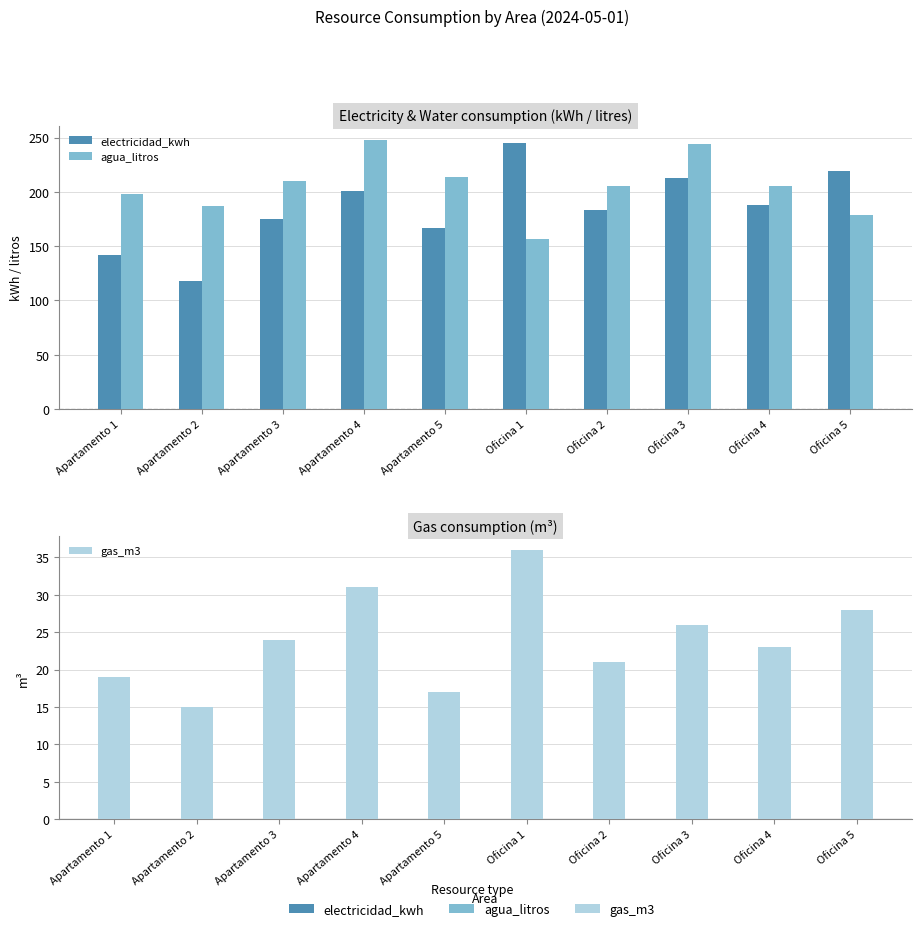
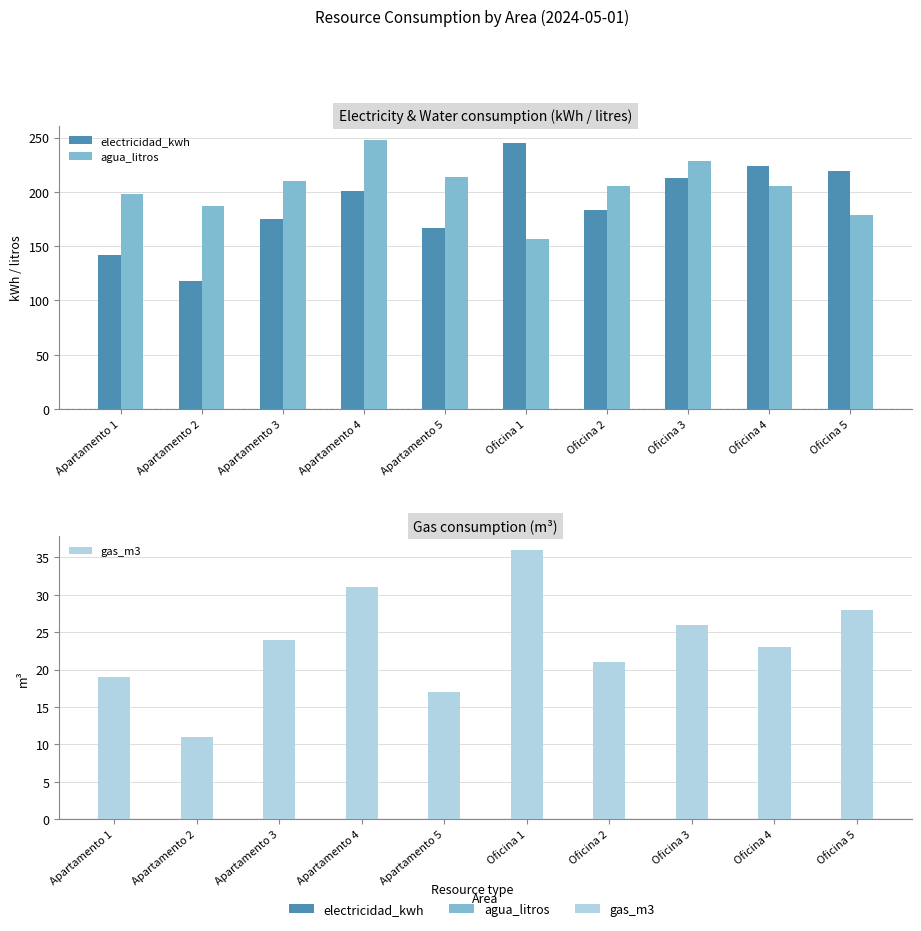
Electricity & Water consumption (kWh / litres), agua_litros, Oficina 3: 244 -> 228
Electricity & Water consumption (kWh / litres), electricidad_kwh, Oficina 4: 188 -> 224
Gas consumption (m³), Apartamento 2: 15 -> 11
